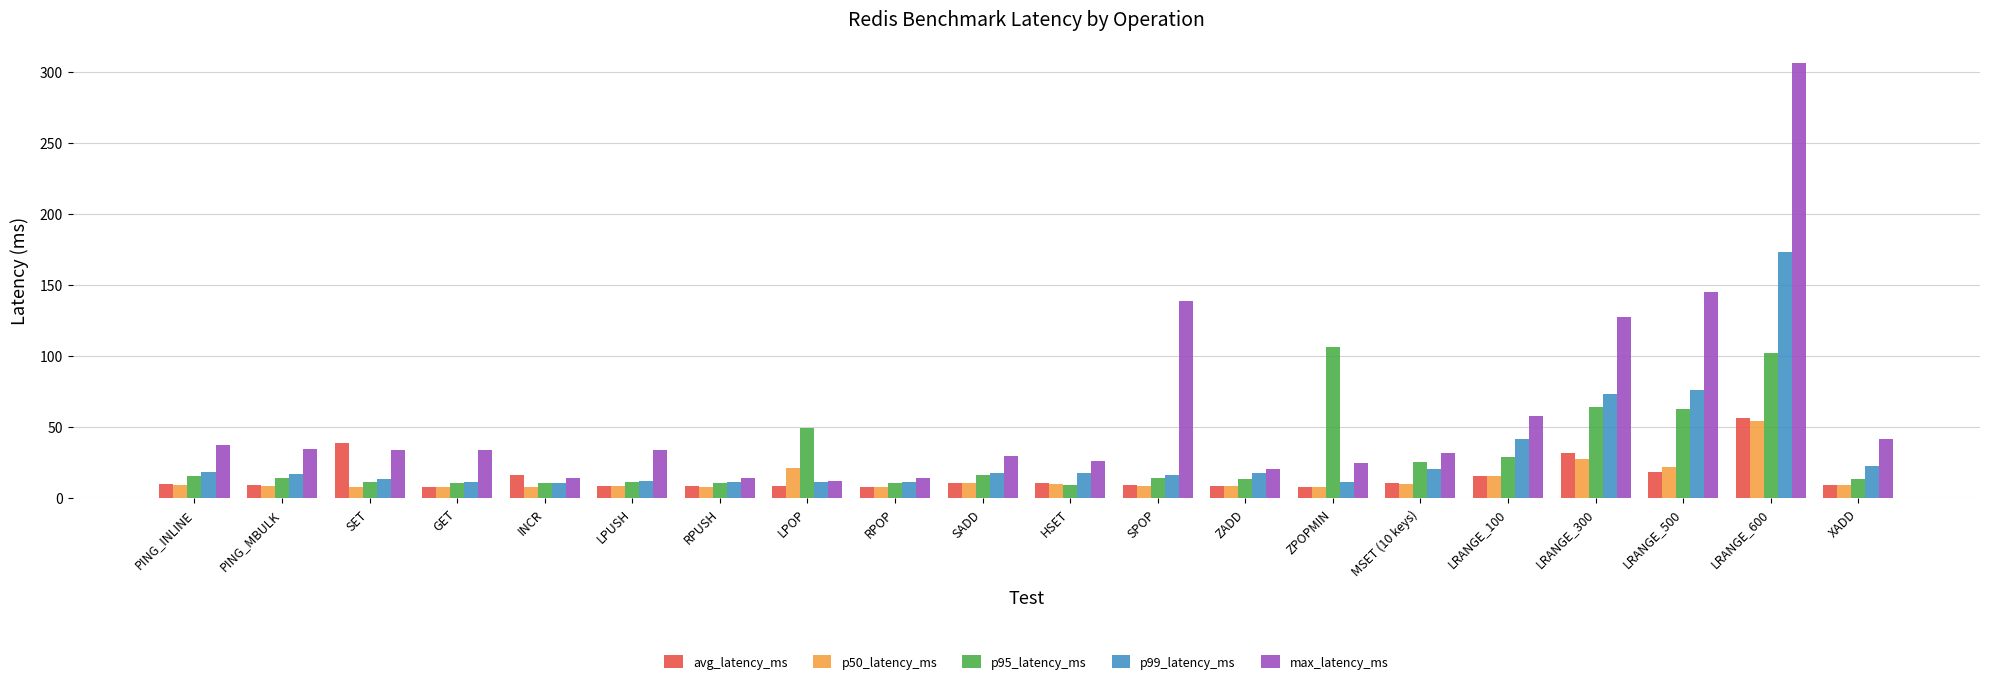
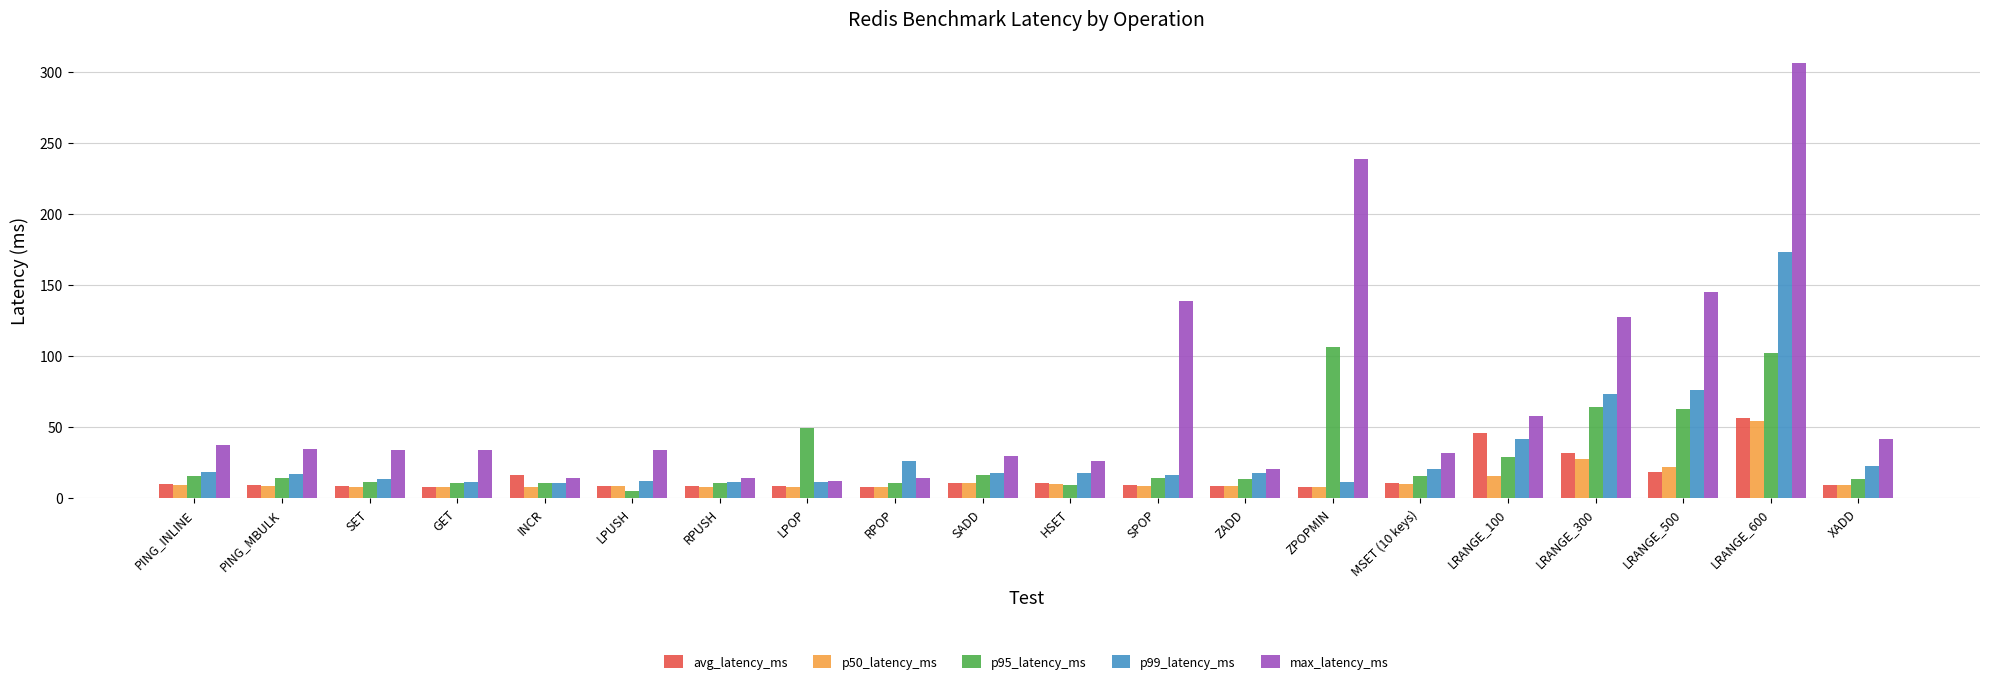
avg_latency_ms, SET: 38 -> 8
p95_latency_ms, LPUSH: 11 -> 5
p50_latency_ms, LPOP: 21 -> 8
p99_latency_ms, RPOP: 11 -> 26
max_latency_ms, ZPOPMIN: 25 -> 238
p95_latency_ms, MSET (10 keys): 25 -> 16
avg_latency_ms, LRANGE_100: 16 -> 46
